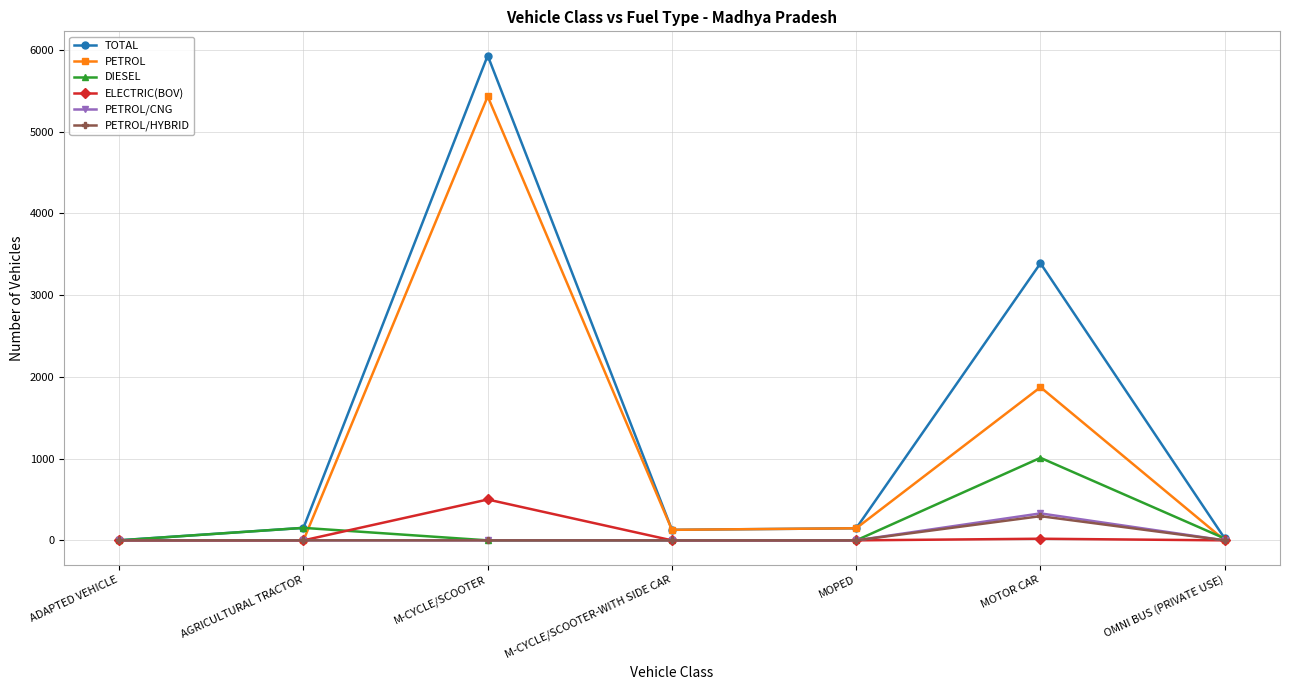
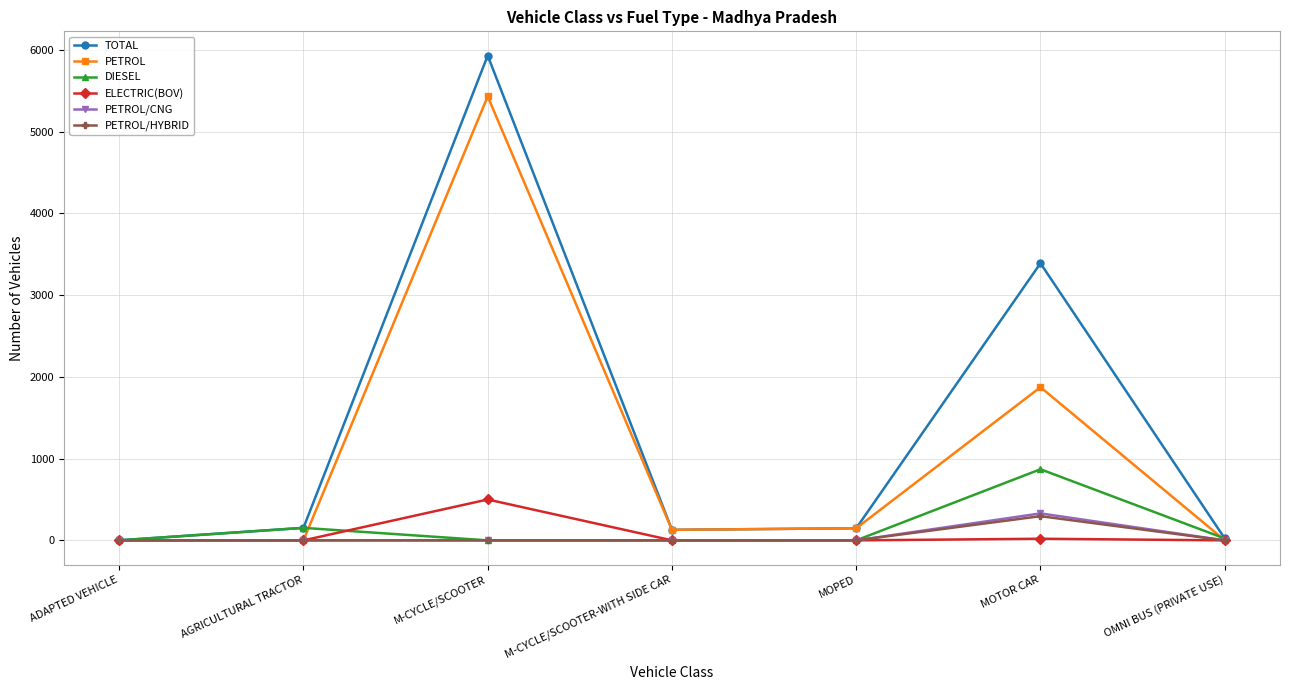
DIESEL, MOTOR CAR: 1000 -> 900
